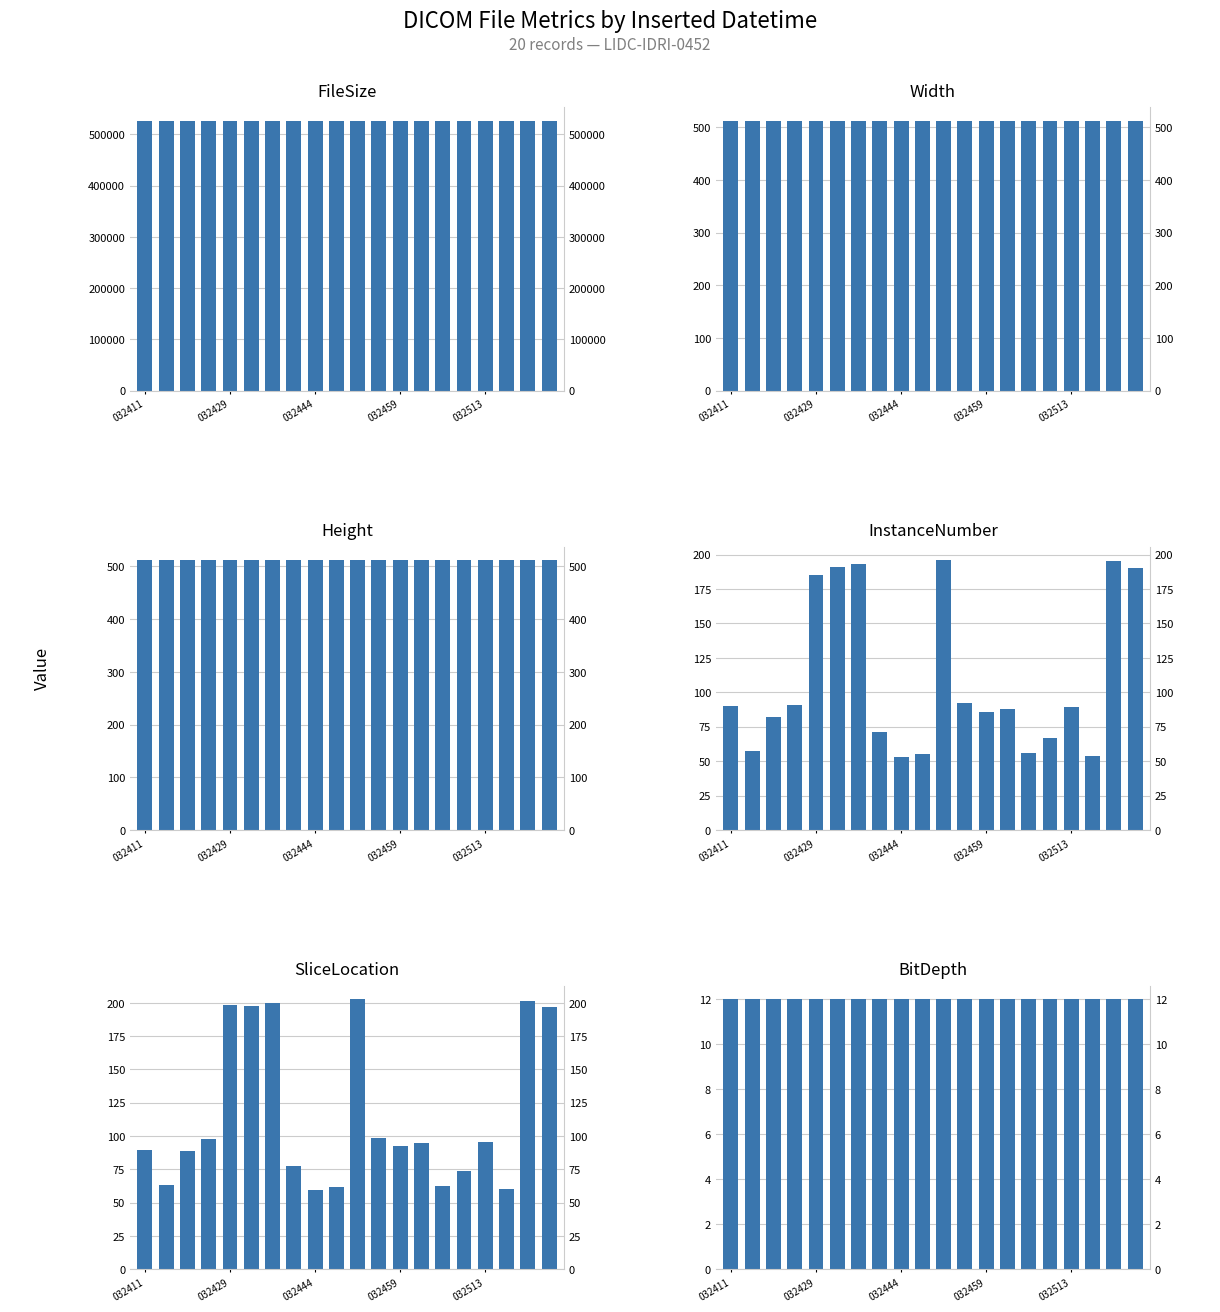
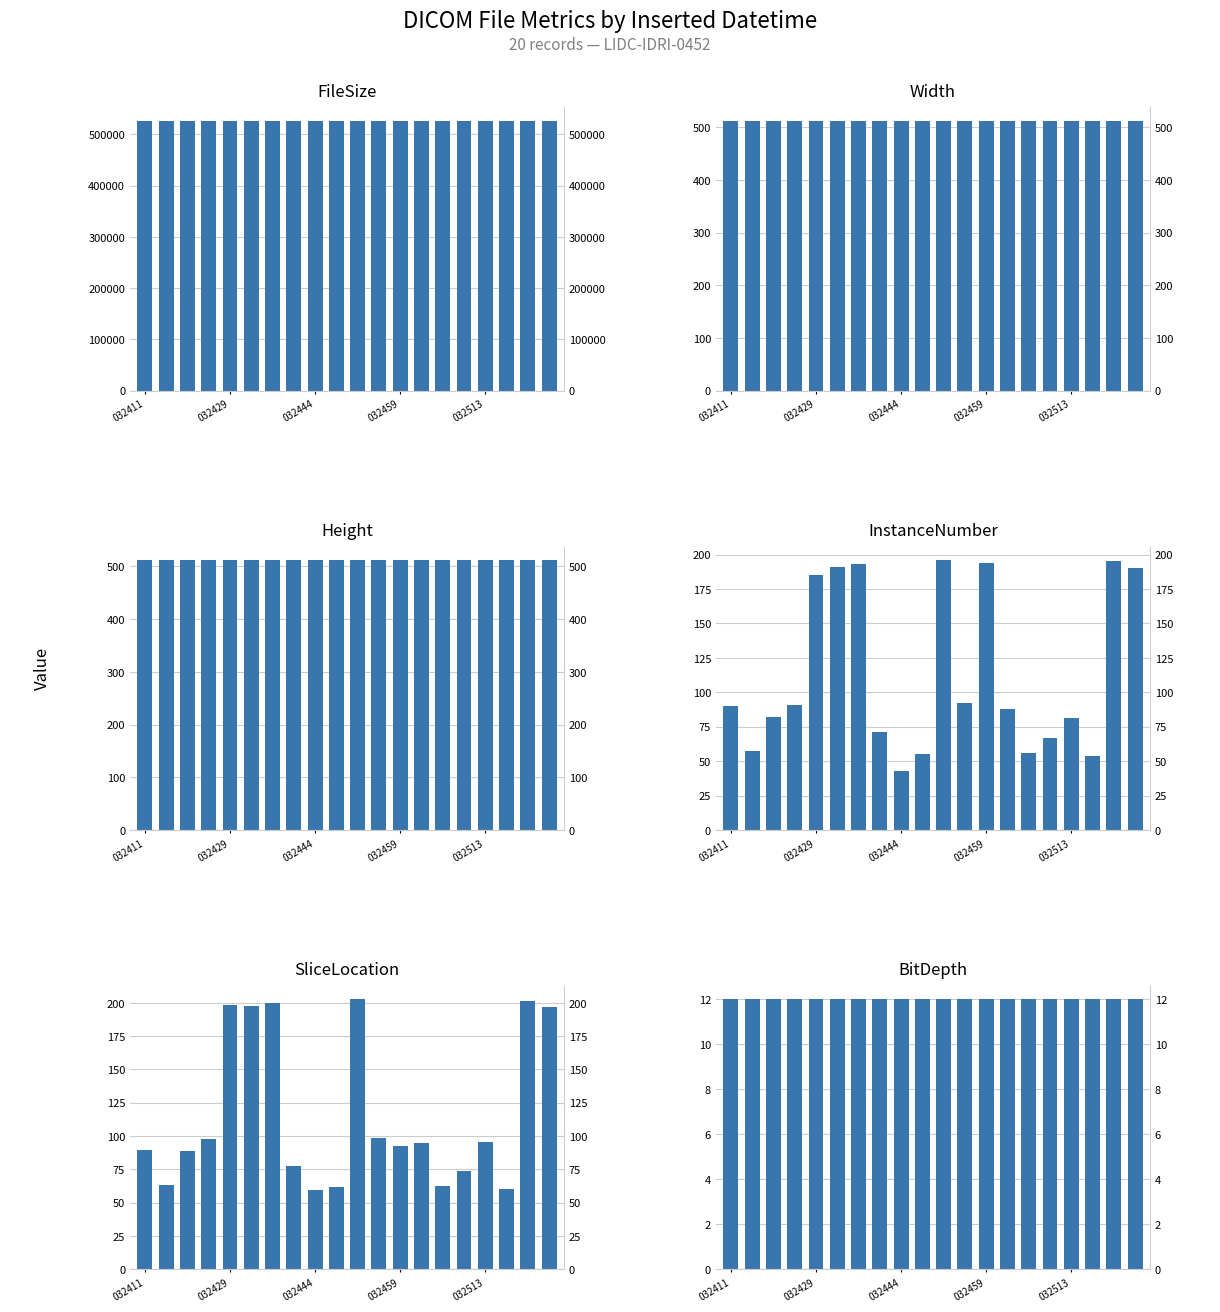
InstanceNumber, 032444: 53 -> 43
InstanceNumber, 032459: 86 -> 194
InstanceNumber, 032513: 89 -> 81
